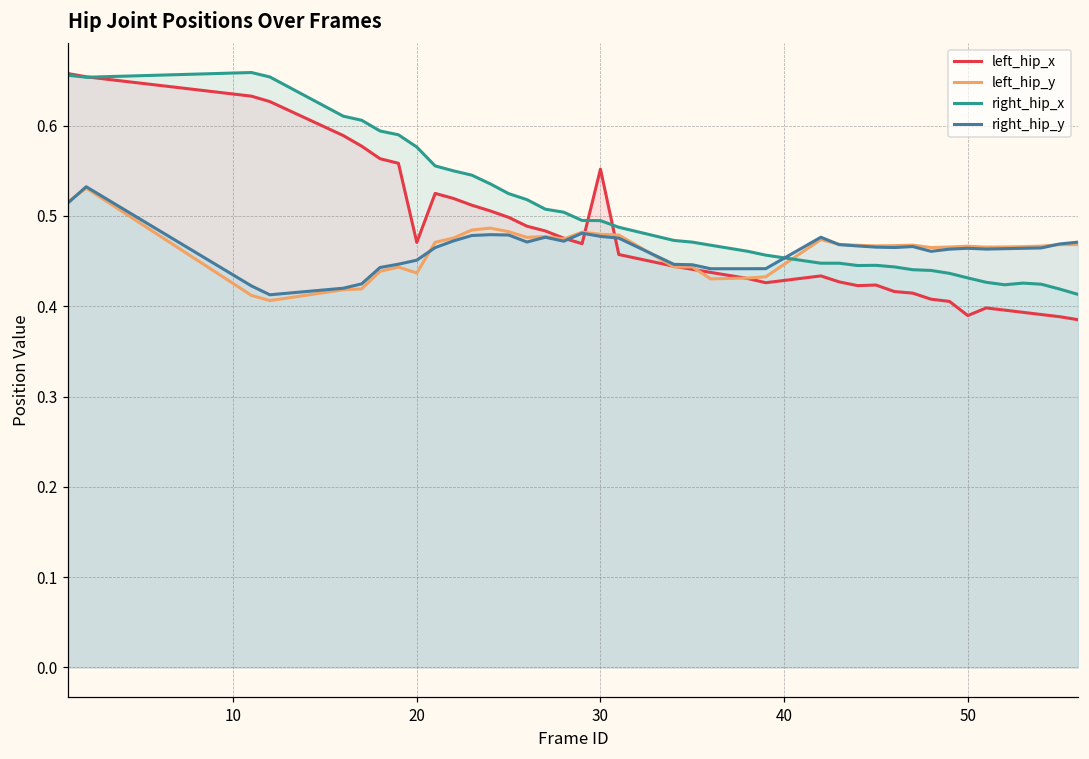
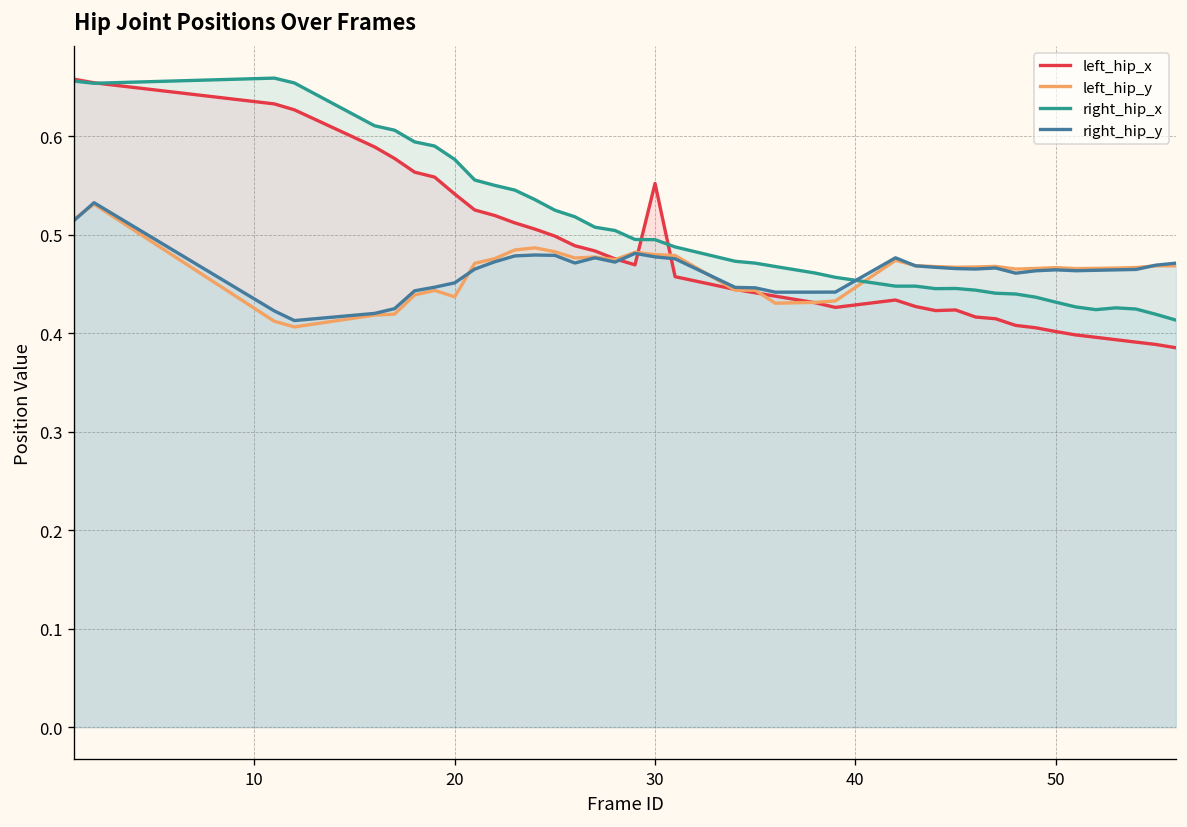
left_hip_x, 20: 0.47 -> 0.54
left_hip_x, 50: 0.39 -> 0.40
